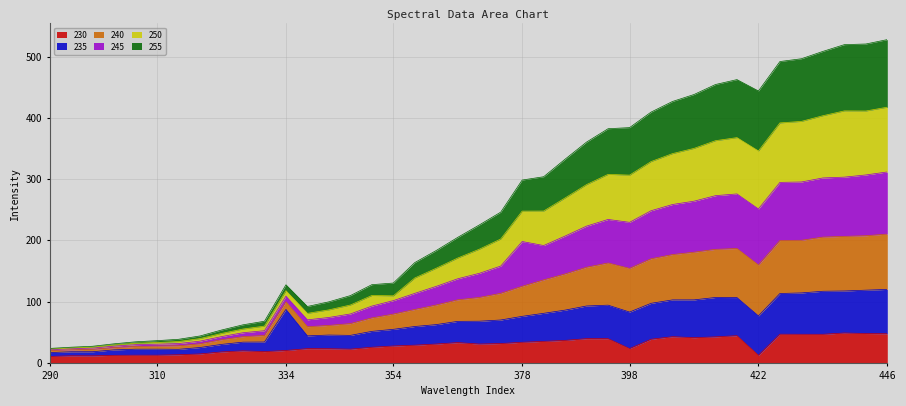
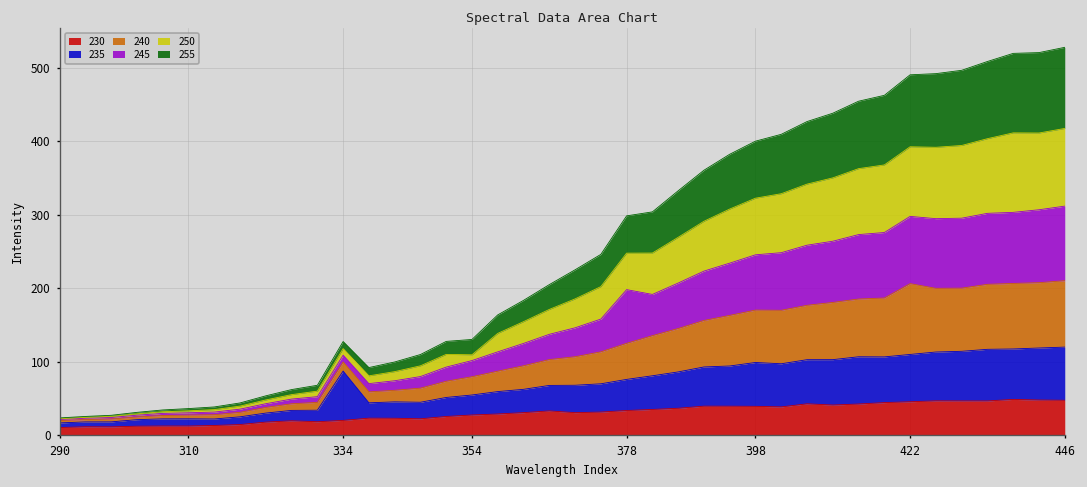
230, 398: 20 -> 40
230, 422: 10 -> 50
240, 422: 80 -> 100
